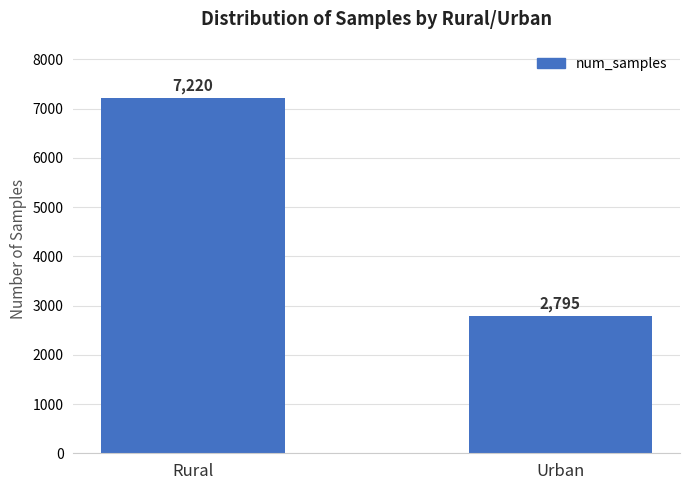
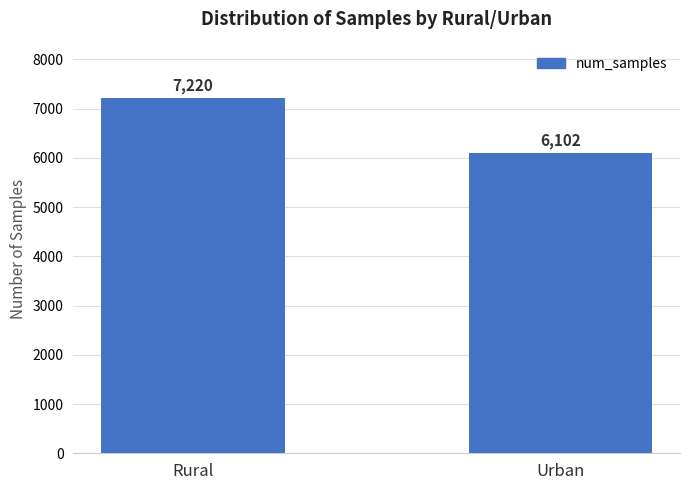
Urban: 2,795 -> 6,102
